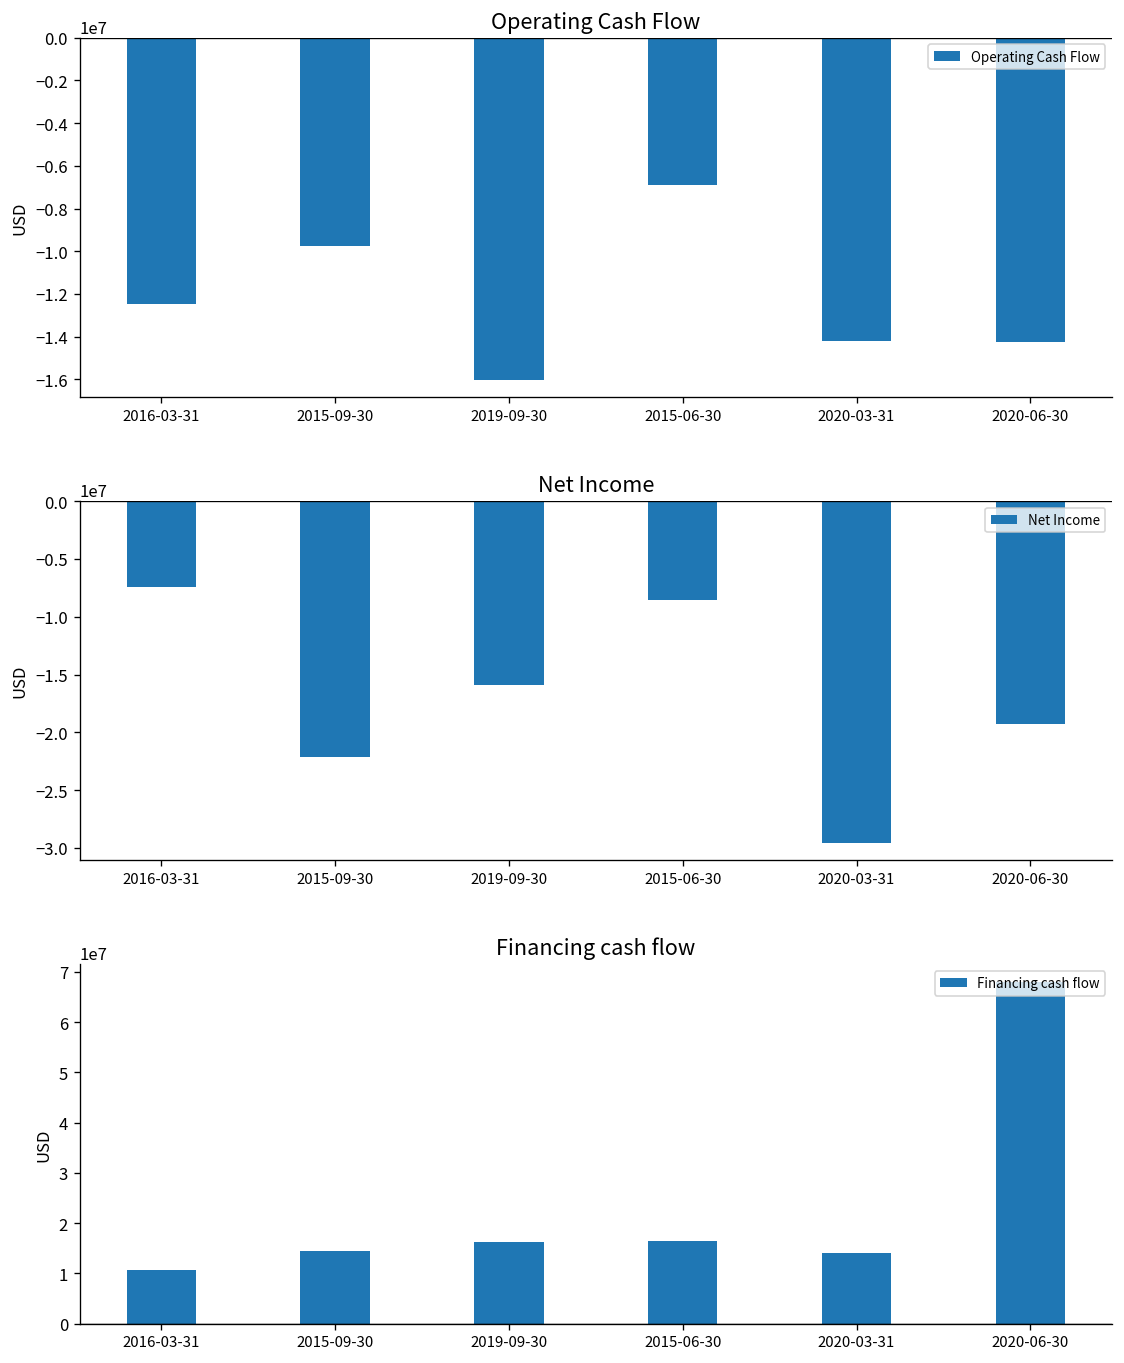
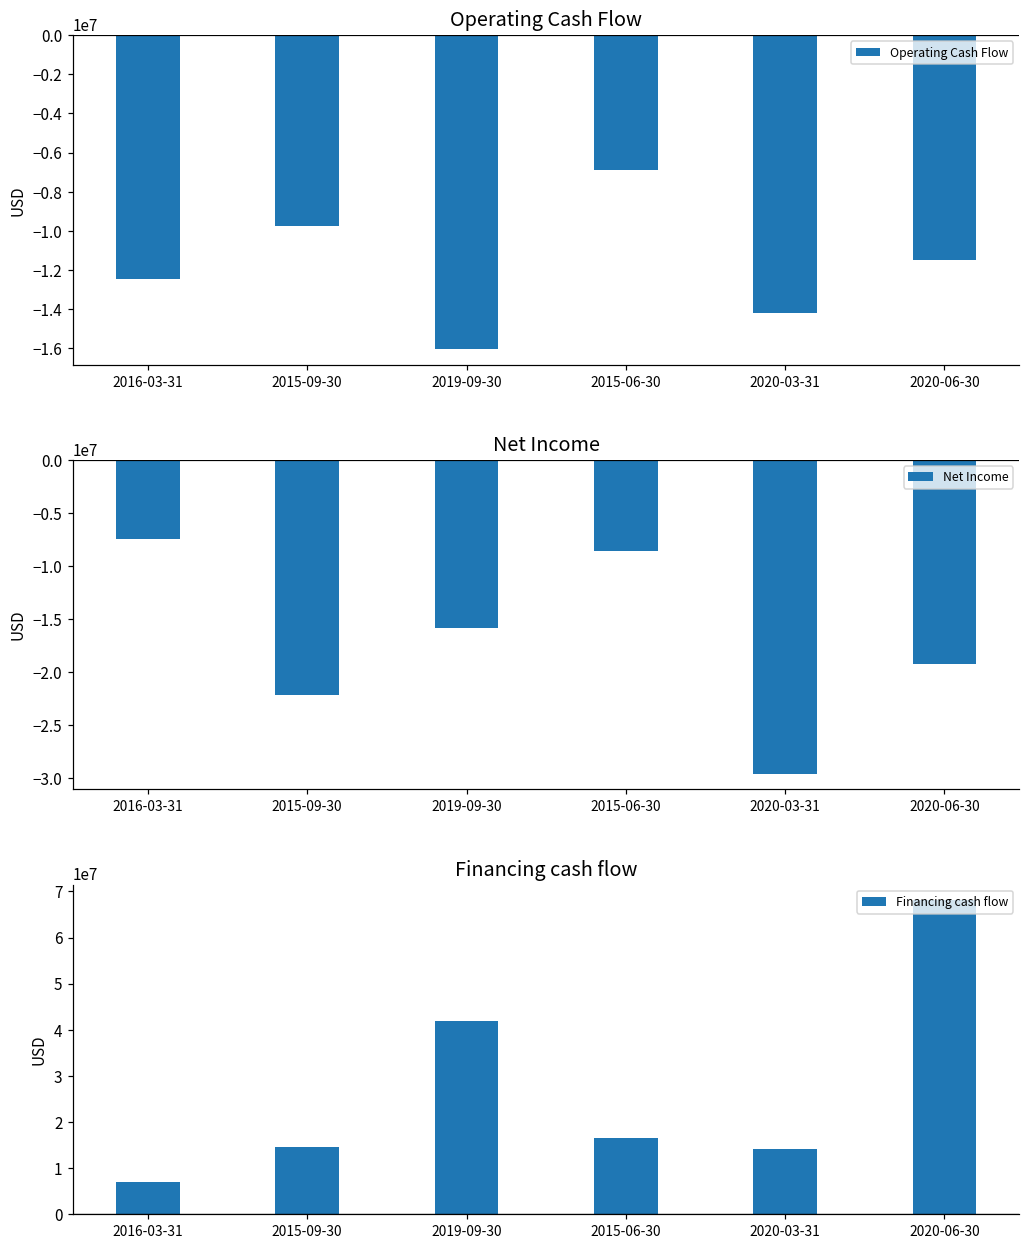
Operating Cash Flow, 2020-06-30: -14300000 -> -11500000
Financing cash flow, 2016-03-31: 11000000 -> 7000000
Financing cash flow, 2019-09-30: 16000000 -> 42000000
